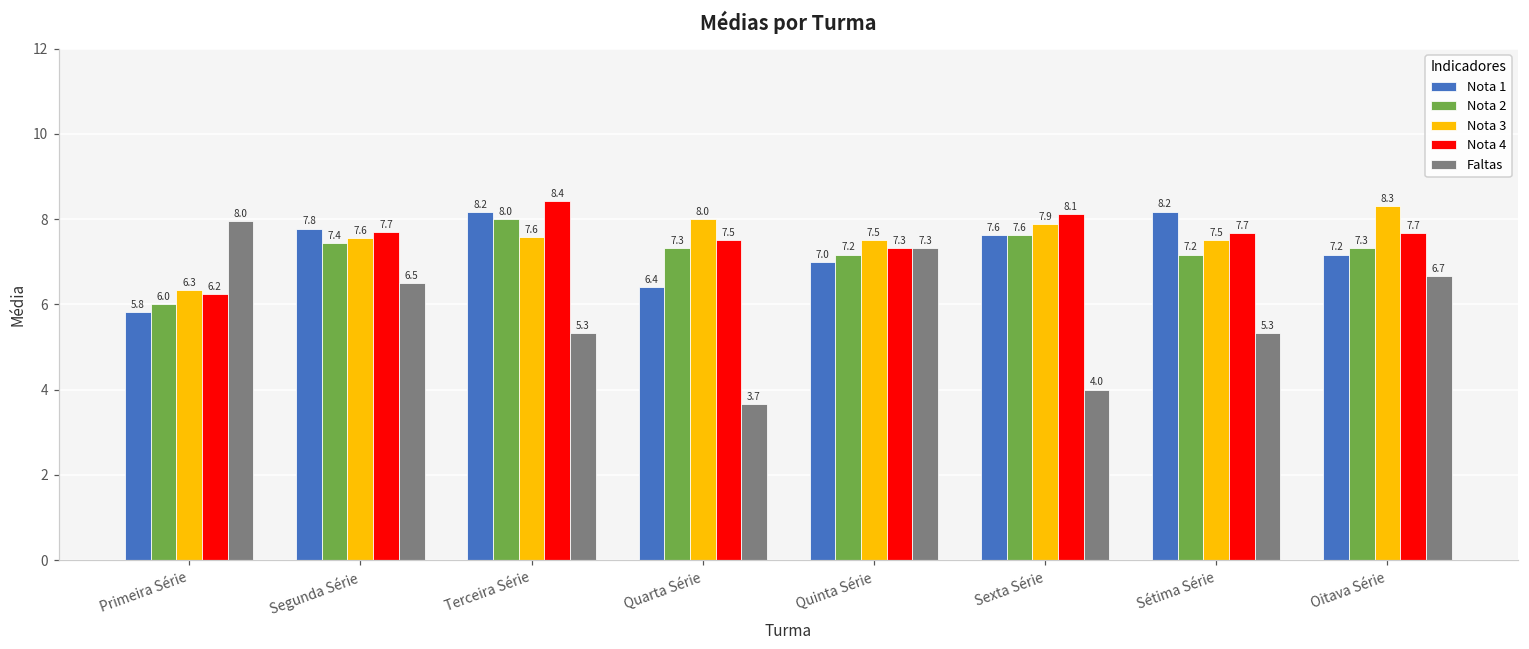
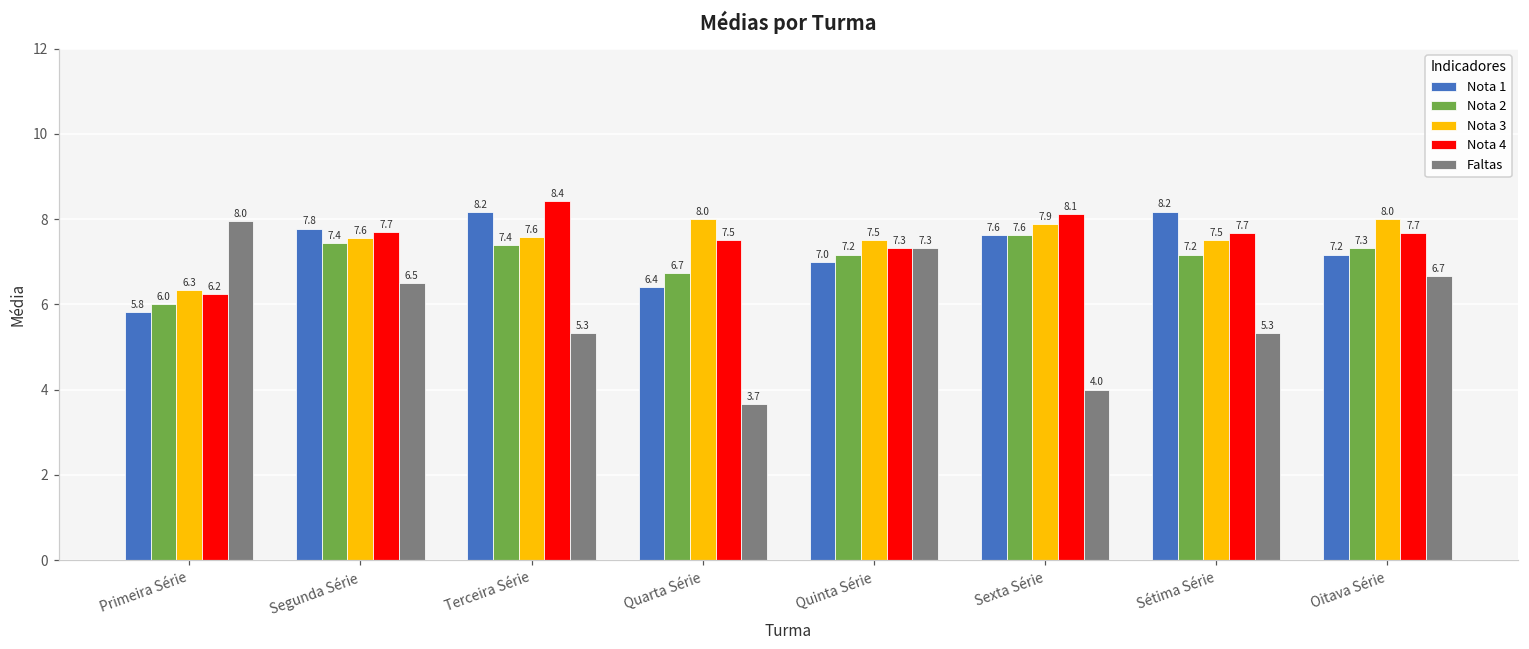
Nota 2, Terceira Série: 8.0 -> 7.4
Nota 2, Quarta Série: 7.3 -> 6.7
Nota 3, Oitava Série: 8.3 -> 8.0
